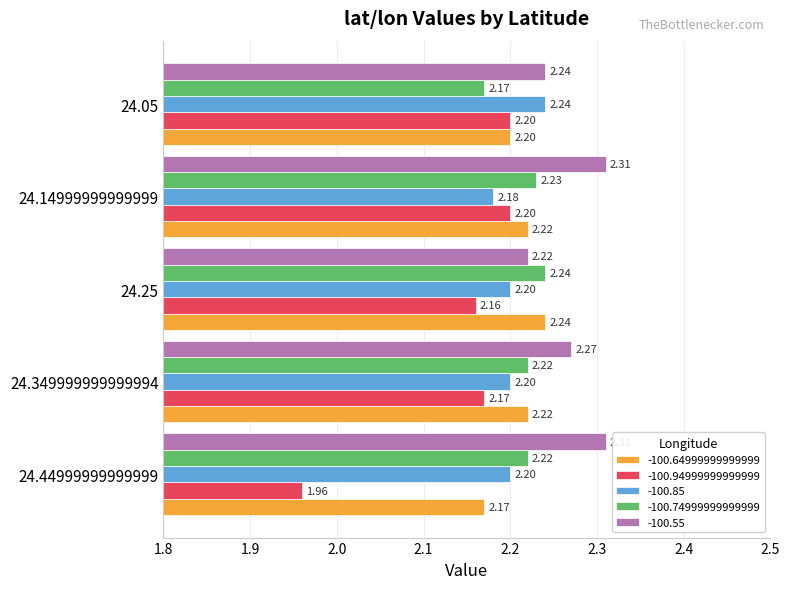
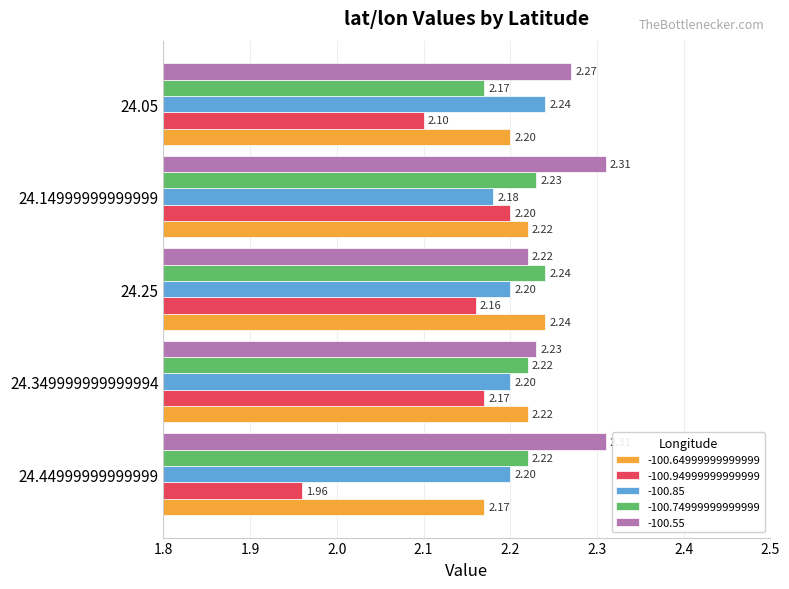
-100.55, 24.05: 2.24 -> 2.27
-100.94999999999999, 24.05: 2.20 -> 2.10
-100.55, 24.349999999999994: 2.27 -> 2.23
